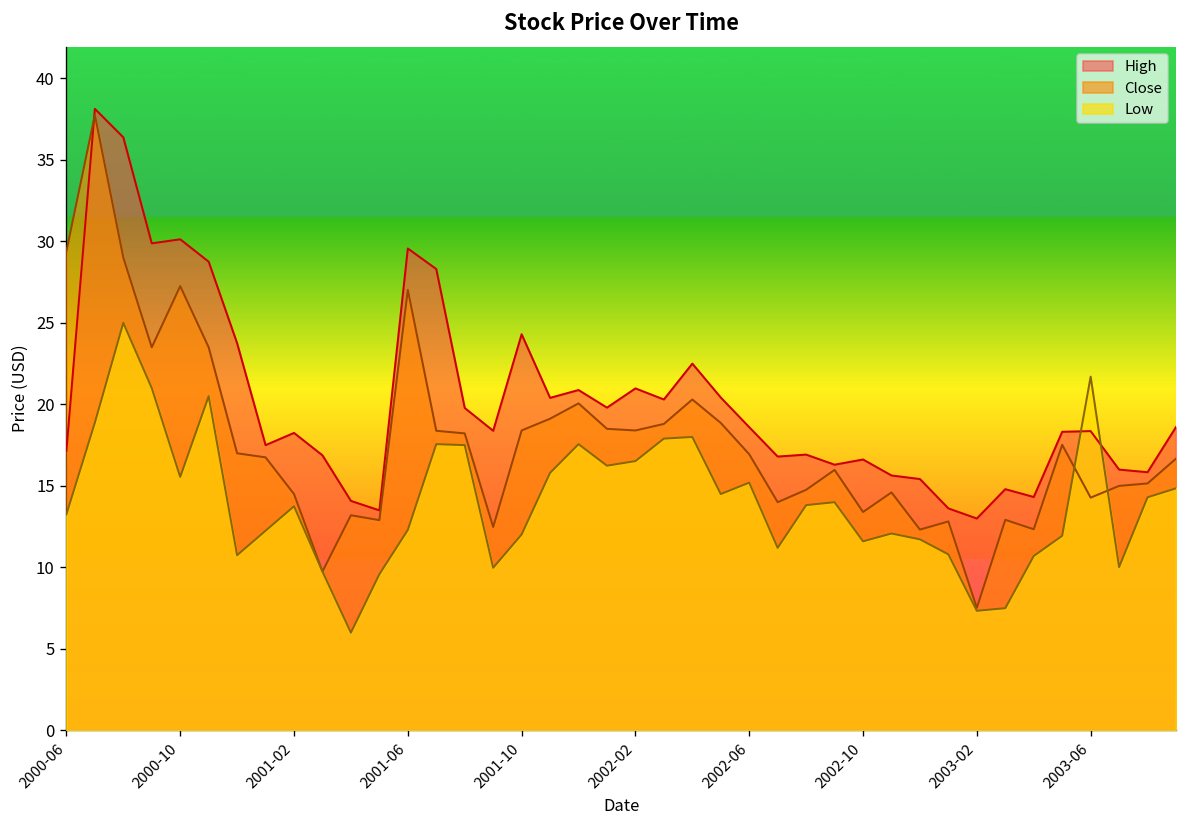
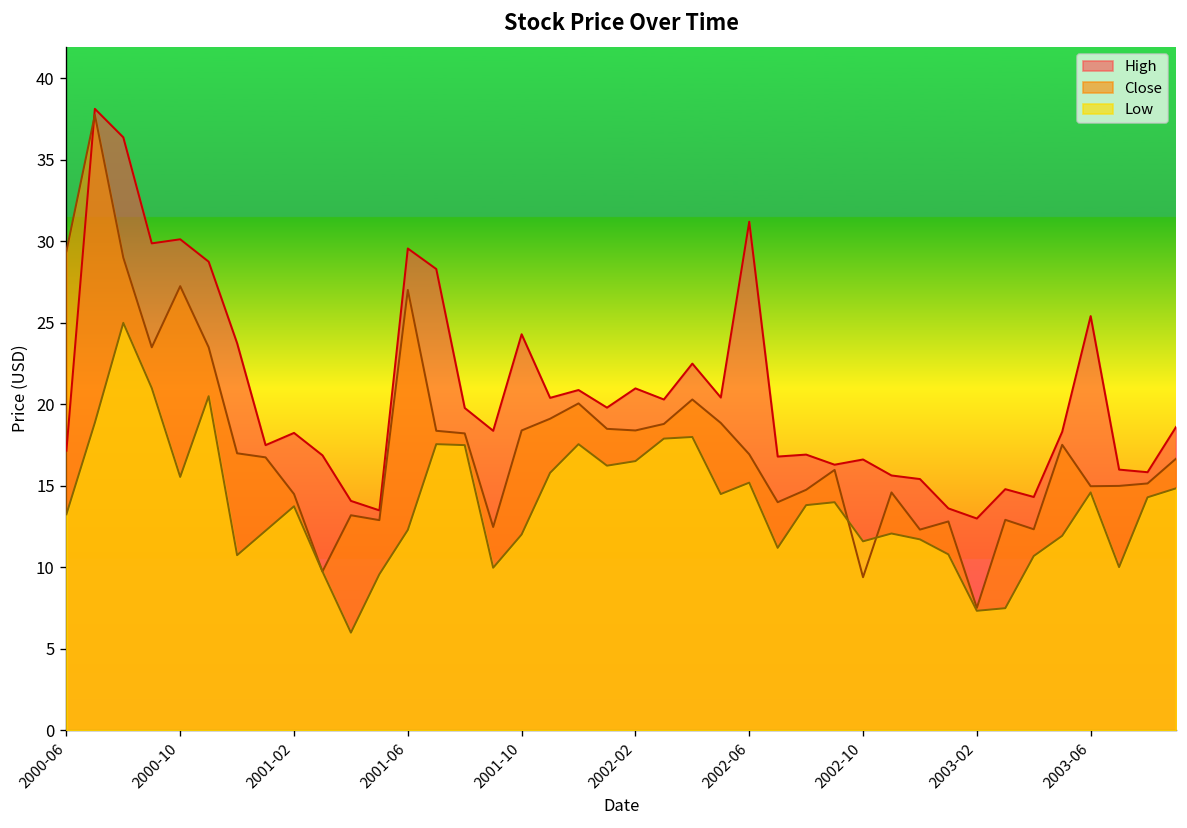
High, 2002-06: 18.6 -> 31.2
Close, 2002-10: 13.4 -> 9.4
High, 2003-06: 18.4 -> 25.4
Close, 2003-06: 14.3 -> 15.0
Low, 2003-06: 21.7 -> 14.6
